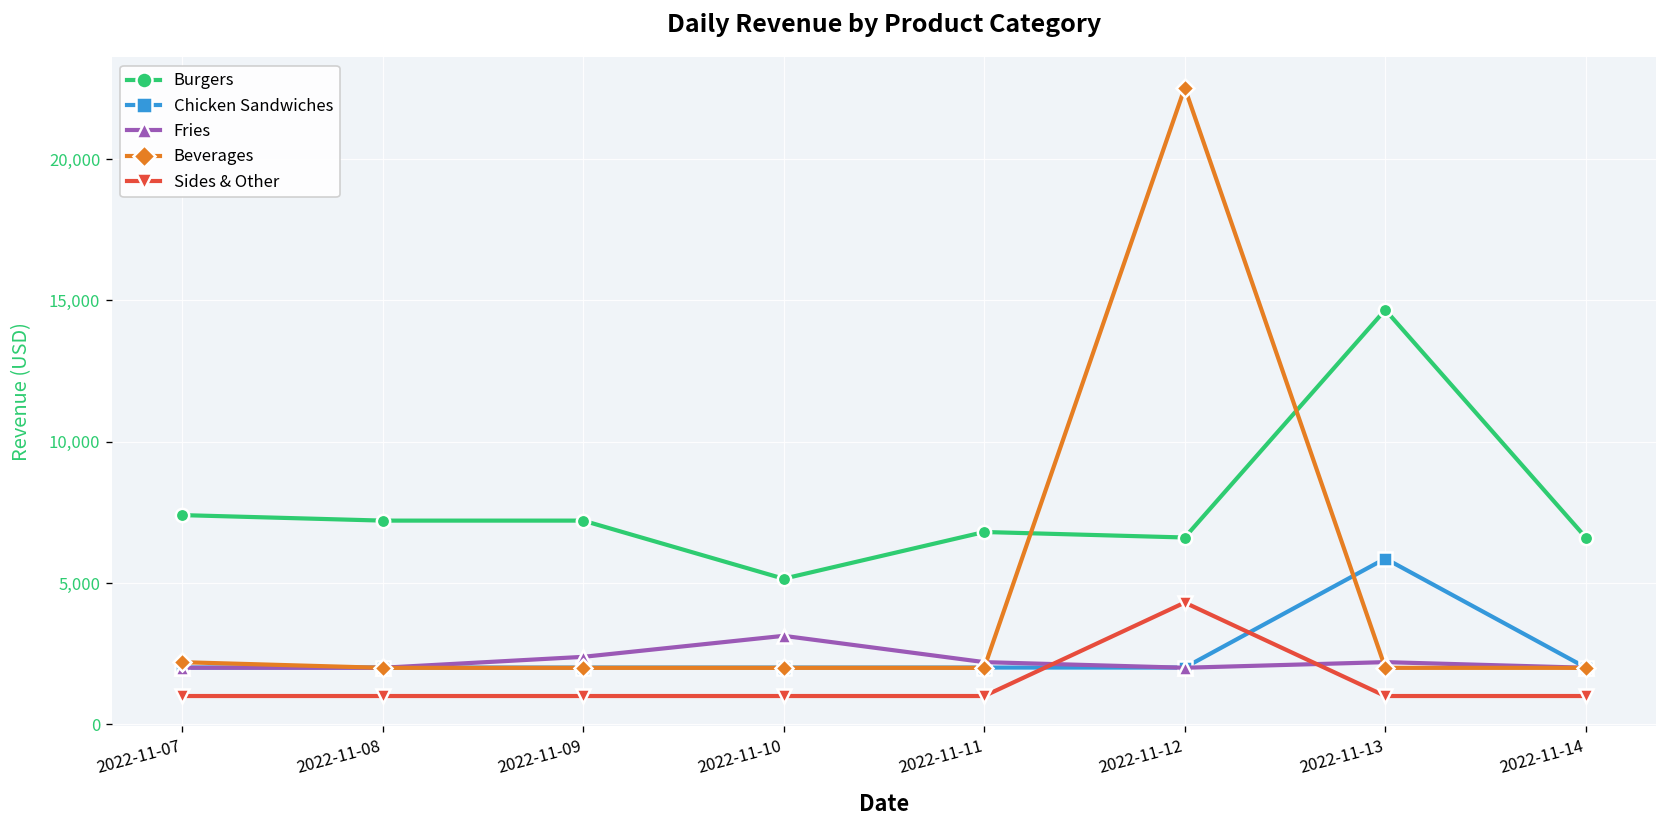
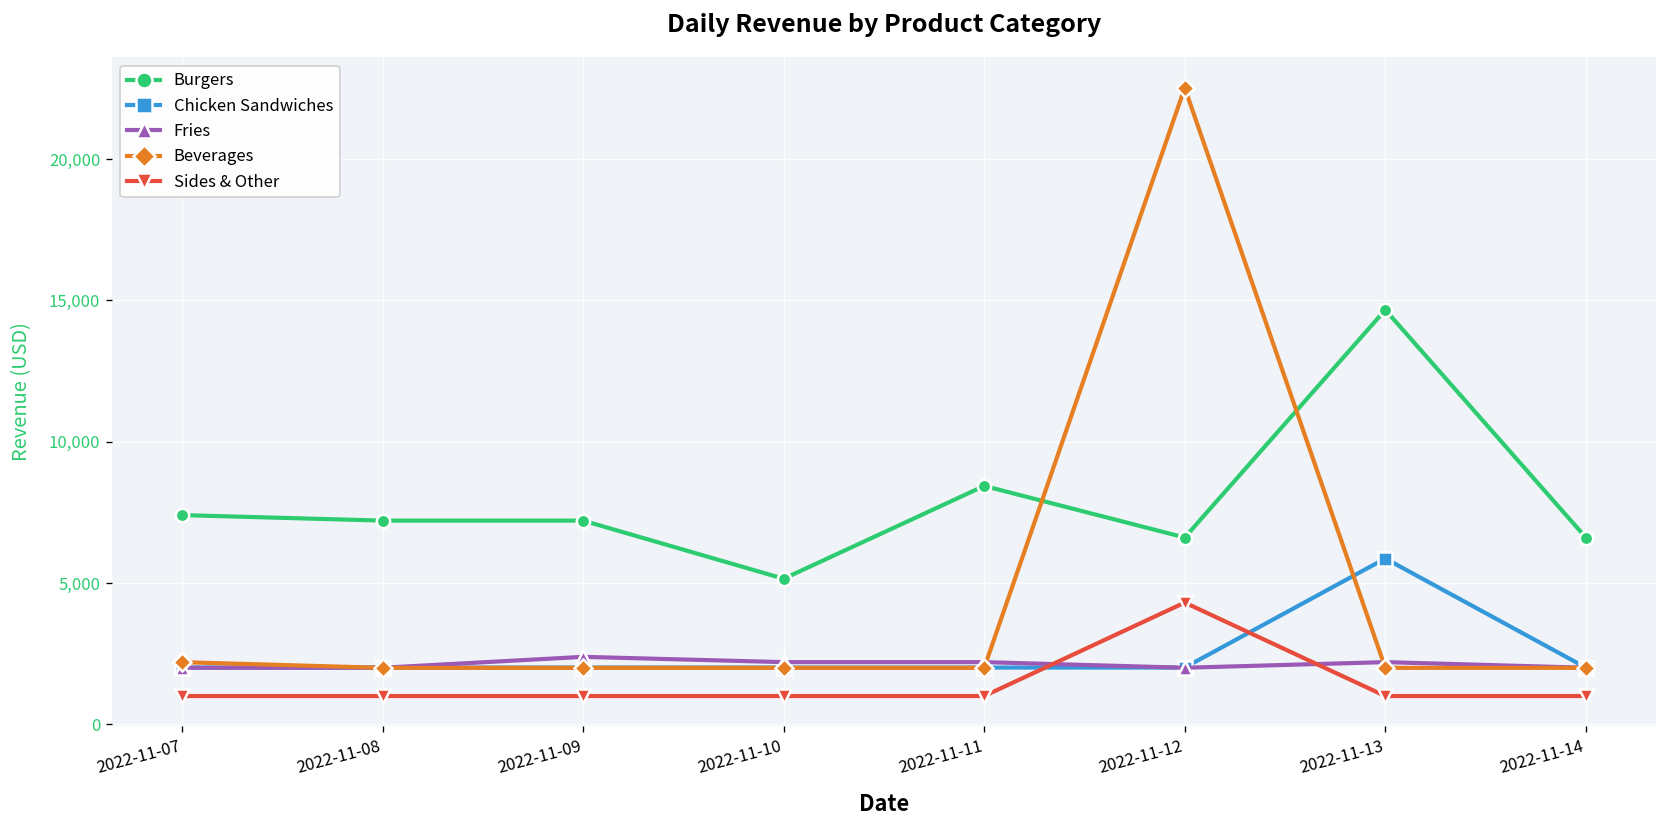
Fries, 2022-11-10: 3,100 -> 2,200
Burgers, 2022-11-11: 6,800 -> 8,400
